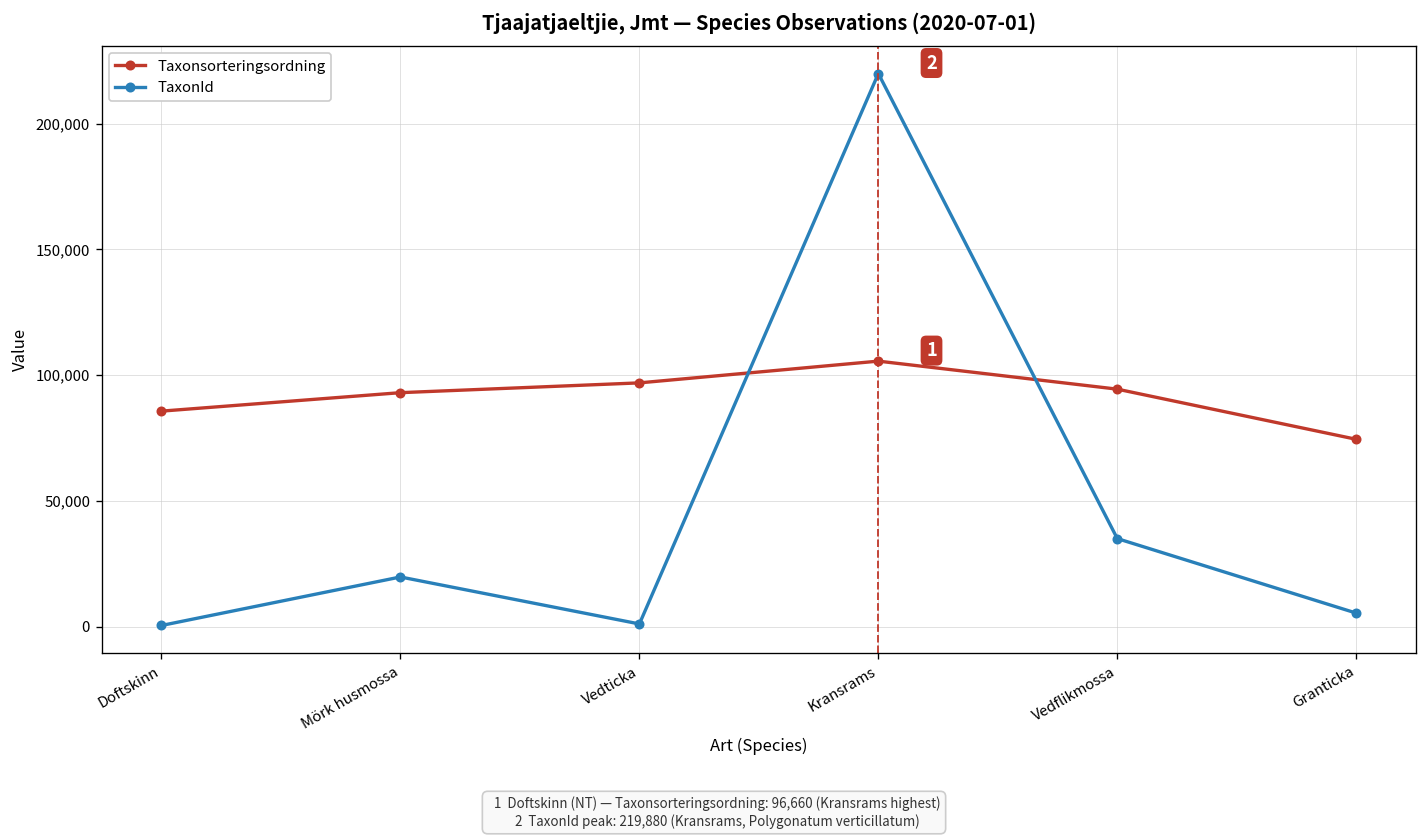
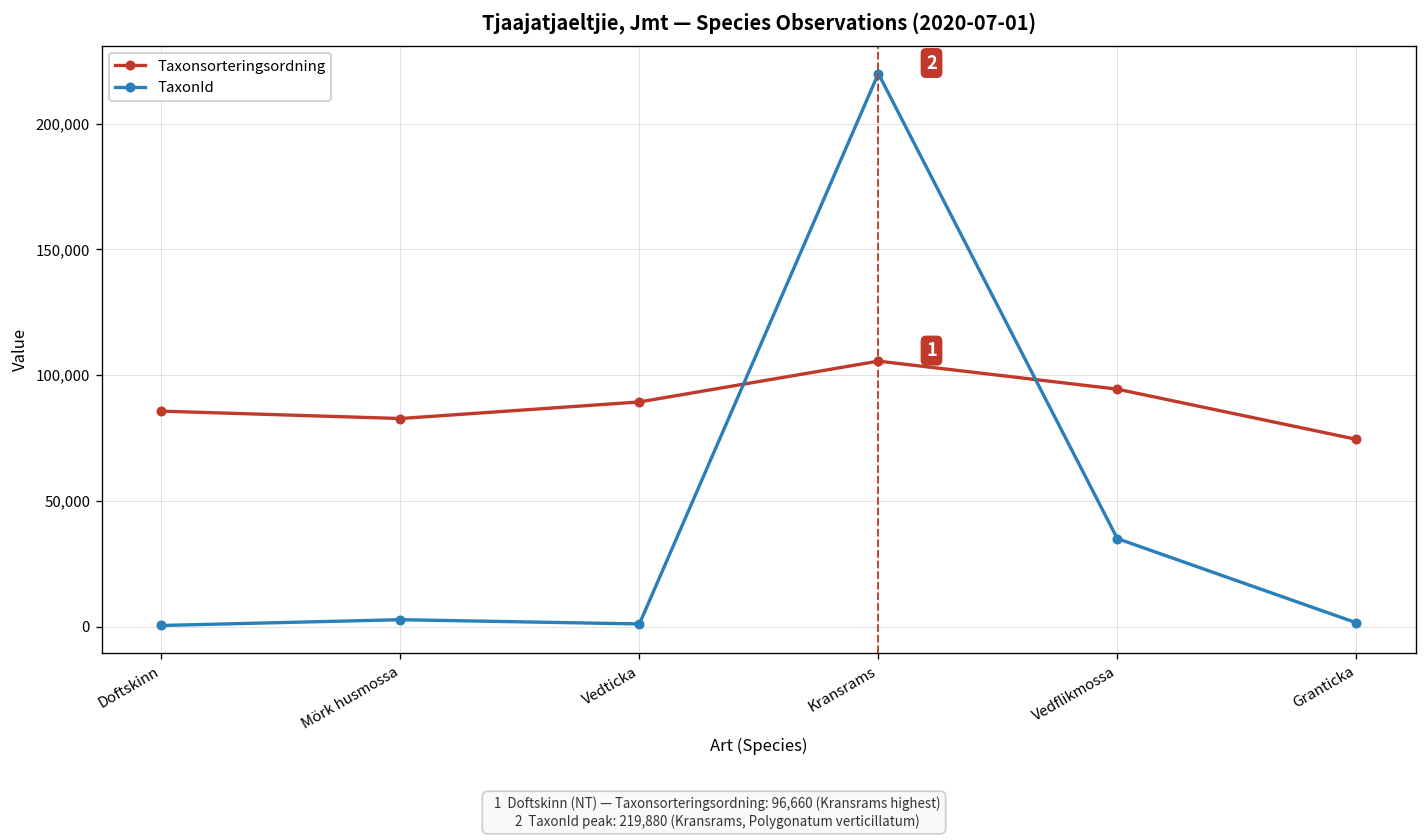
Taxonsorteringsordning, Mörk husmossa: 93,000 -> 83,000
TaxonId, Mörk husmossa: 20,000 -> 3,000
Taxonsorteringsordning, Vedticka: 97,000 -> 89,000
TaxonId, Granticka: 5,000 -> 2,000
